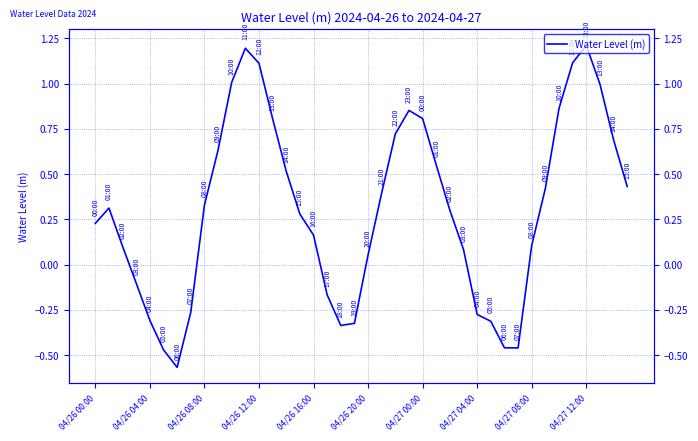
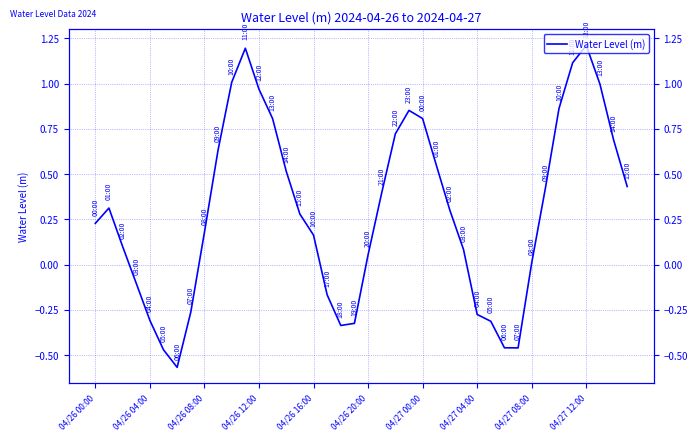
04/26 08:00: 0.33 -> 0.18
04/26 12:00: 1.11 -> 0.97
04/27 08:00: 0.11 -> 0.01
